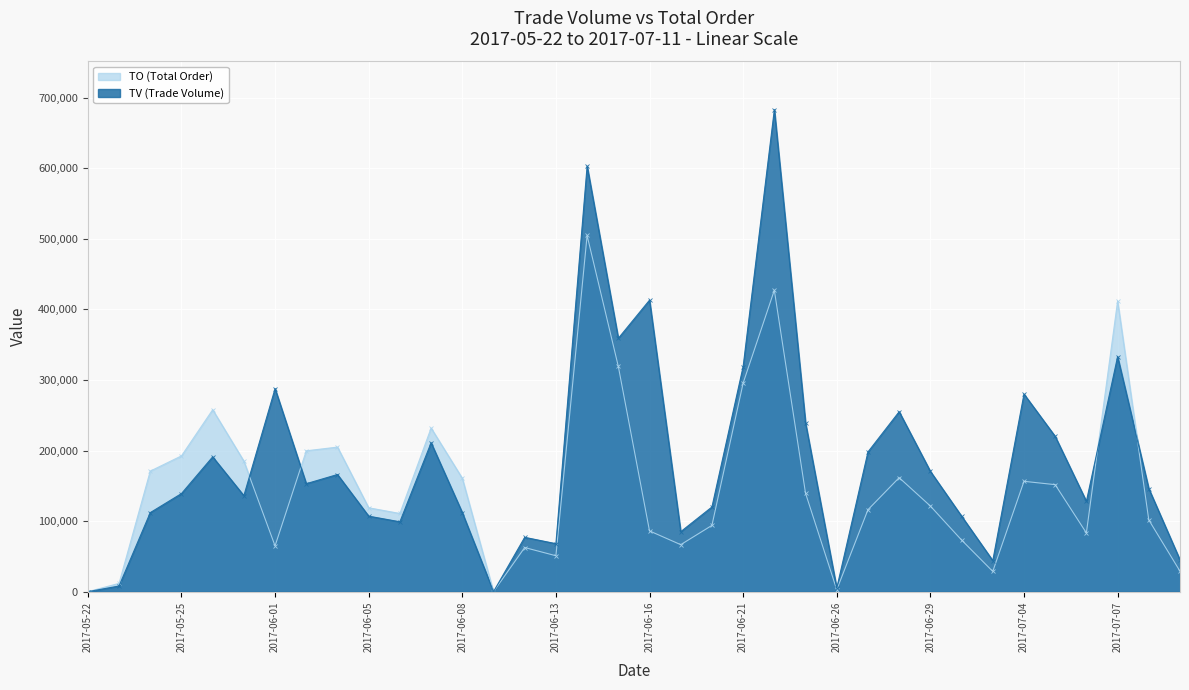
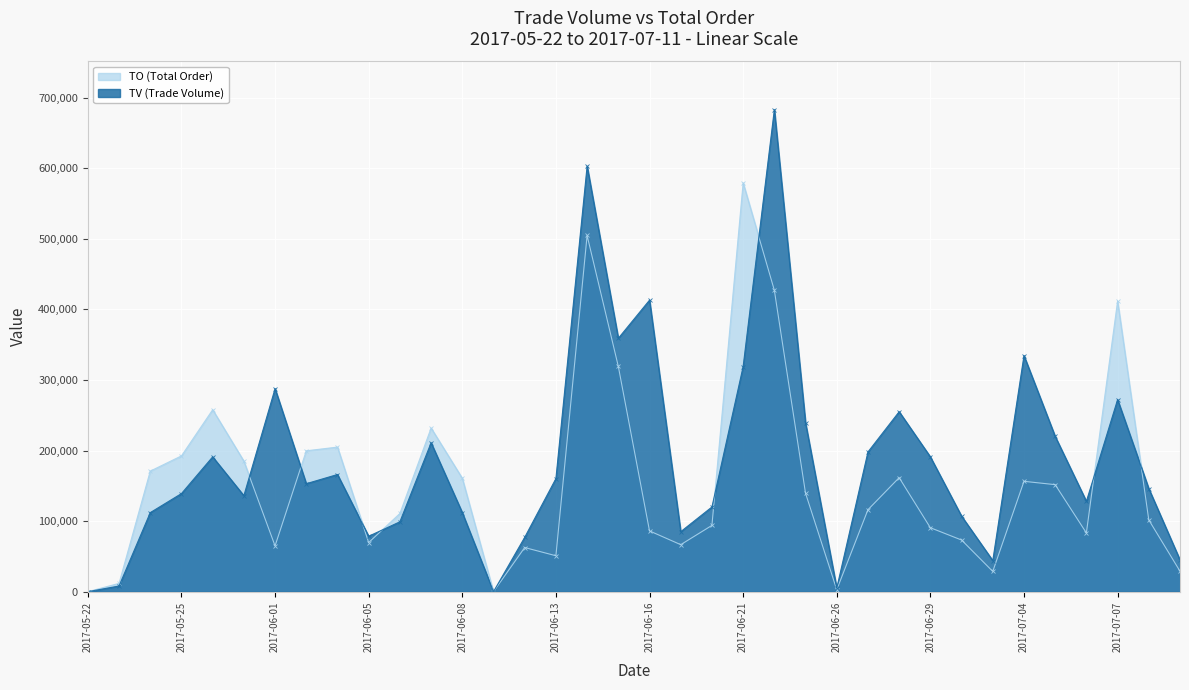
TO (Total Order), 2017-06-05: 120,000 -> 70,000
TV (Trade Volume), 2017-06-05: 110,000 -> 80,000
TV (Trade Volume), 2017-06-13: 70,000 -> 160,000
TO (Total Order), 2017-06-21: 300,000 -> 580,000
TO (Total Order), 2017-06-29: 120,000 -> 90,000
TV (Trade Volume), 2017-06-29: 170,000 -> 190,000
TV (Trade Volume), 2017-07-04: 280,000 -> 330,000
TV (Trade Volume), 2017-07-07: 330,000 -> 270,000
